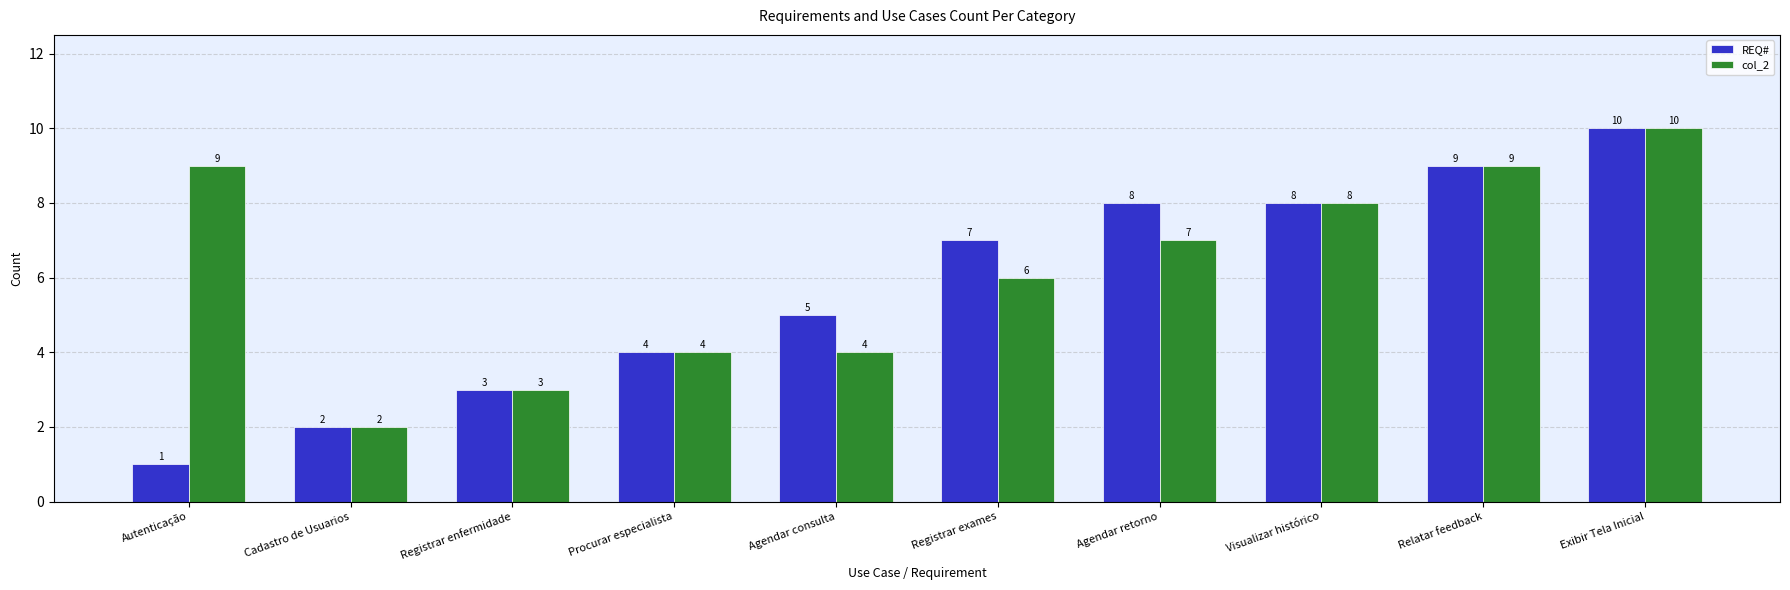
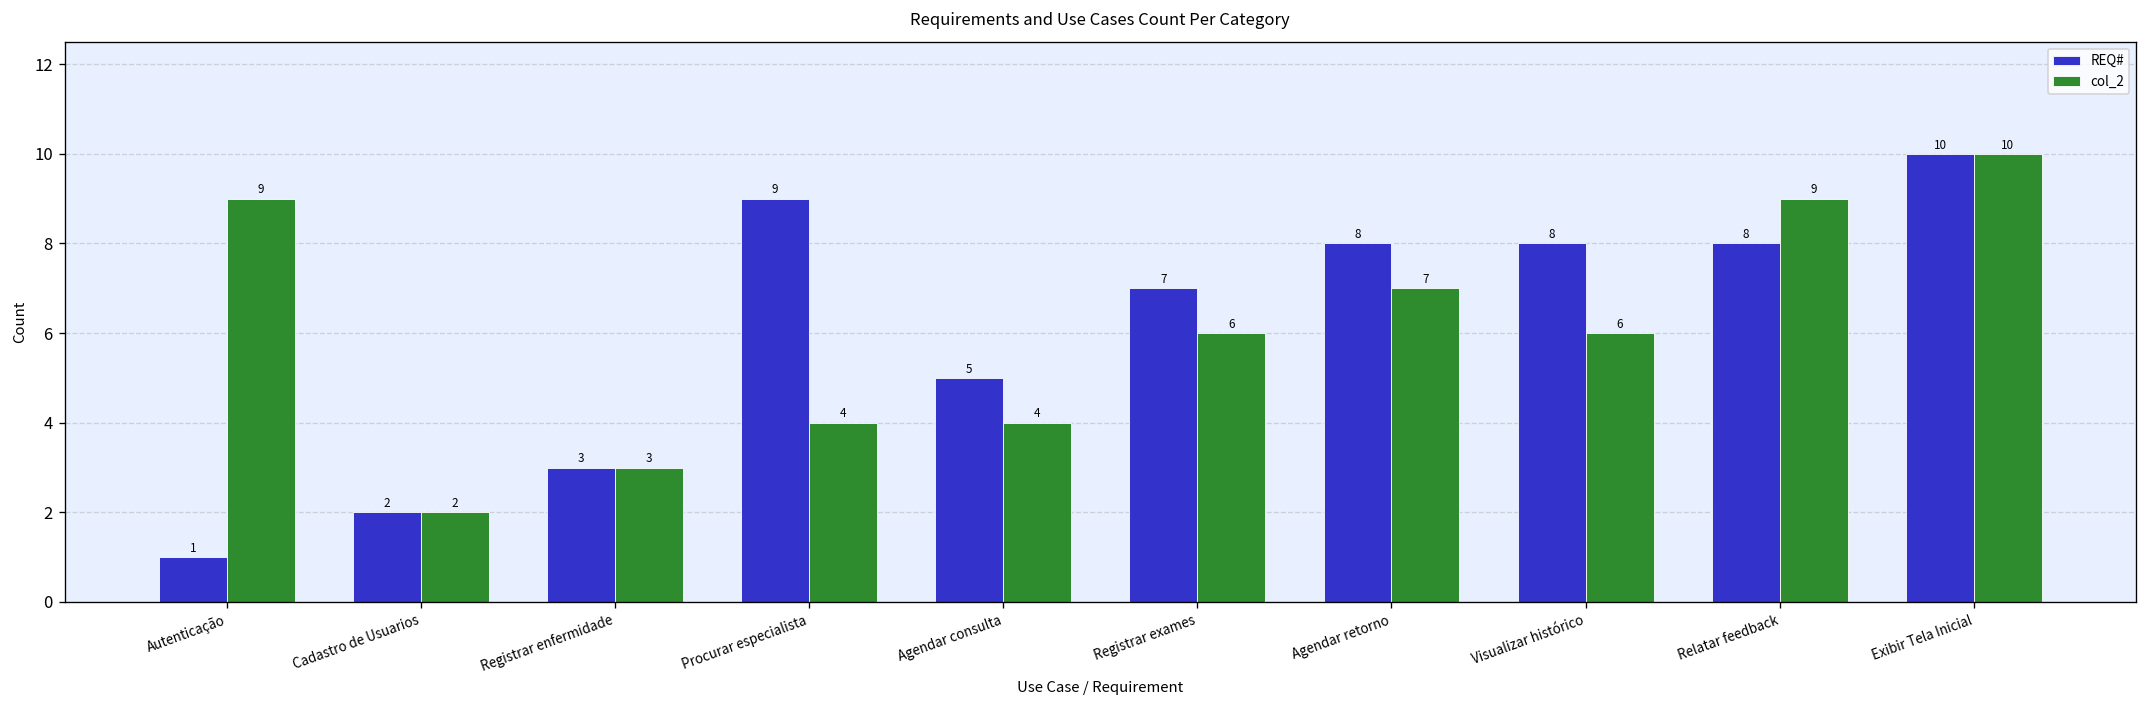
REQ#, Procurar especialista: 4 -> 9
col_2, Visualizar histórico: 8 -> 6
REQ#, Relatar feedback: 9 -> 8
